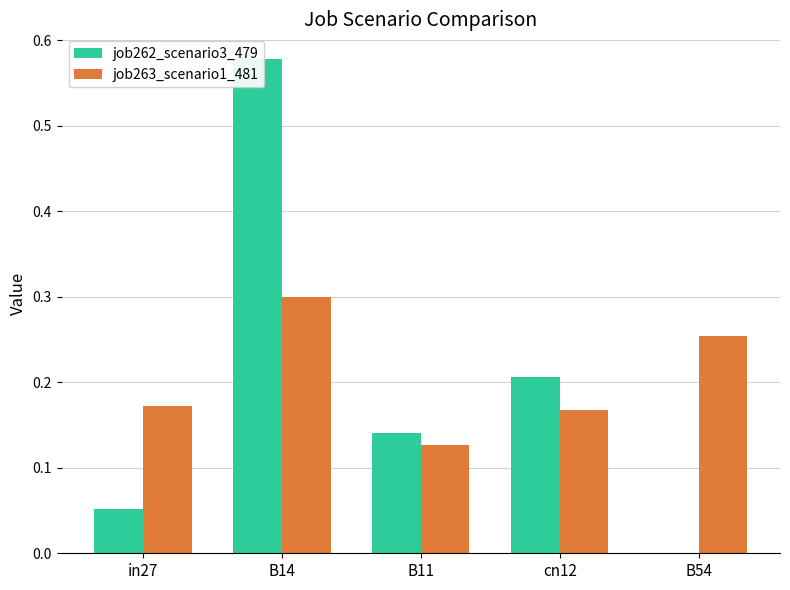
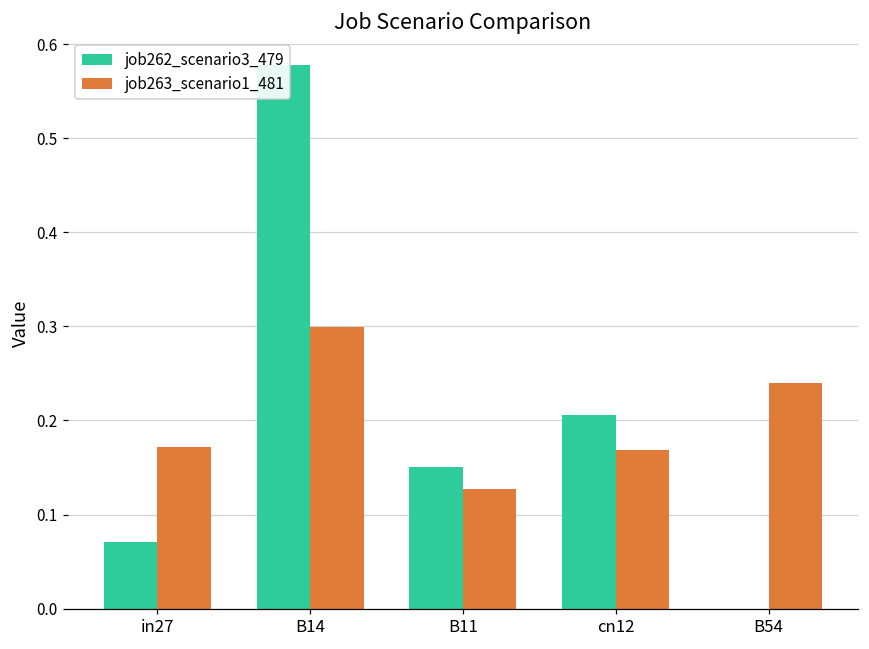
job262_scenario3_479, in27: 0.05 -> 0.07
job262_scenario3_479, B11: 0.14 -> 0.15
job263_scenario1_481, B54: 0.25 -> 0.24
